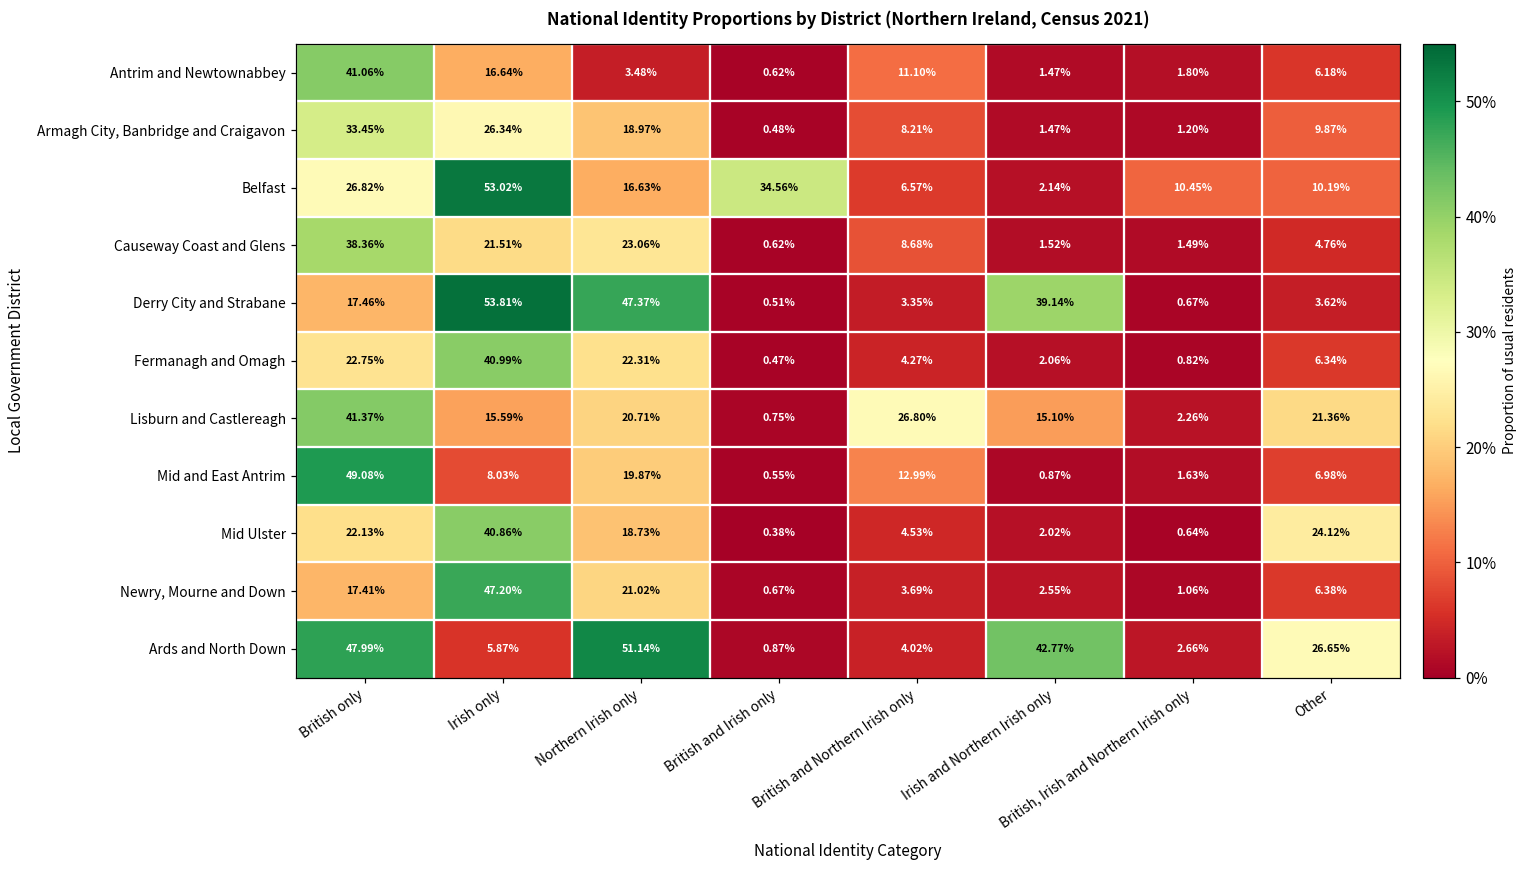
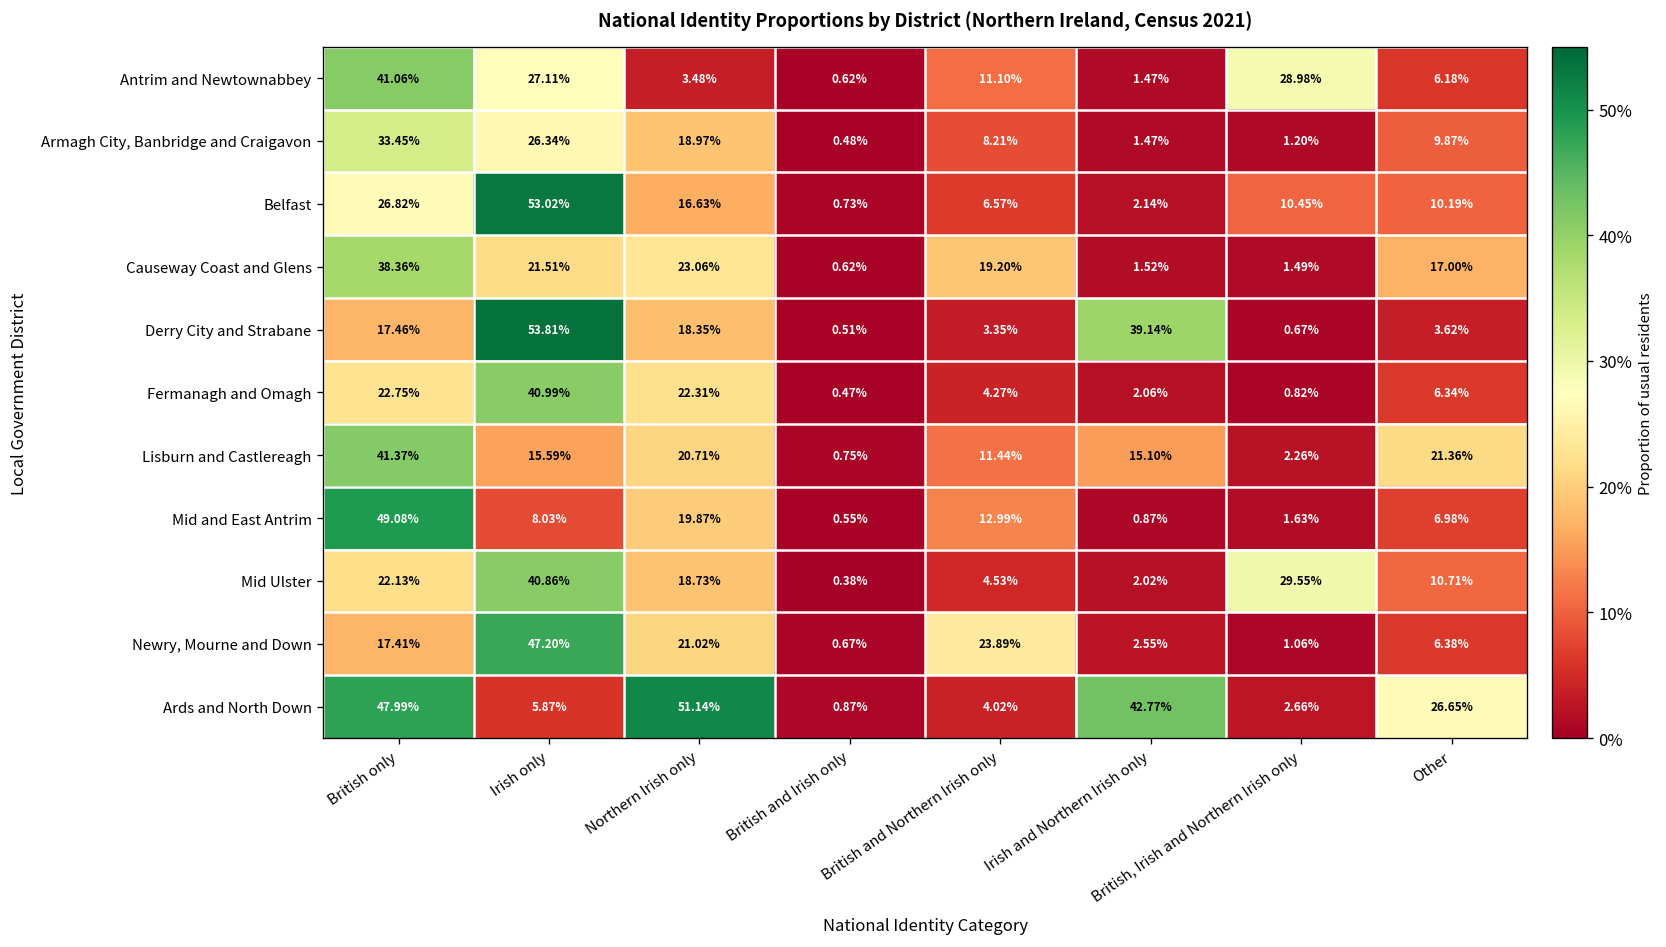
Antrim and Newtownabbey, Irish only: 16.64% -> 27.11%
Antrim and Newtownabbey, British, Irish and Northern Irish only: 1.80% -> 28.98%
Belfast, British and Irish only: 34.56% -> 0.73%
Causeway Coast and Glens, British and Northern Irish only: 8.68% -> 19.20%
Causeway Coast and Glens, Other: 4.76% -> 17.00%
Derry City and Strabane, Northern Irish only: 47.37% -> 18.35%
Lisburn and Castlereagh, British and Northern Irish only: 26.80% -> 11.44%
Mid Ulster, British, Irish and Northern Irish only: 0.64% -> 29.55%
Mid Ulster, Other: 24.12% -> 10.71%
Newry, Mourne and Down, British and Northern Irish only: 3.69% -> 23.89%
